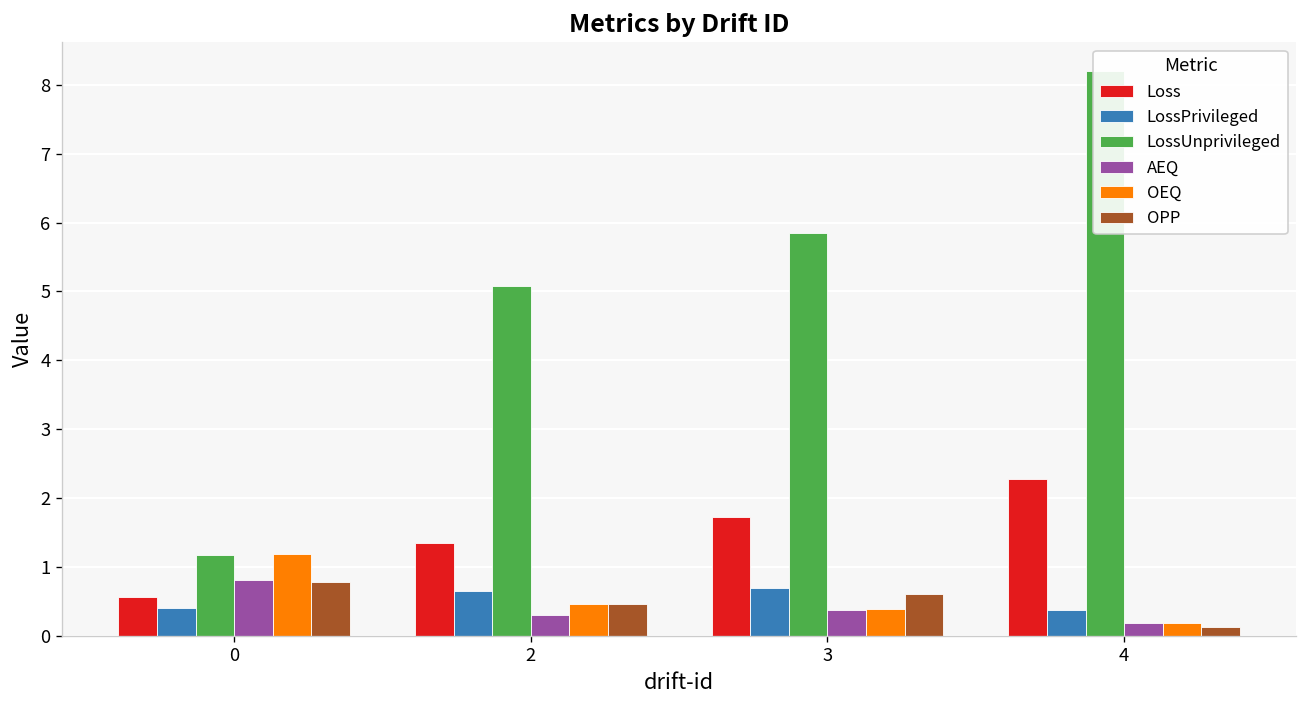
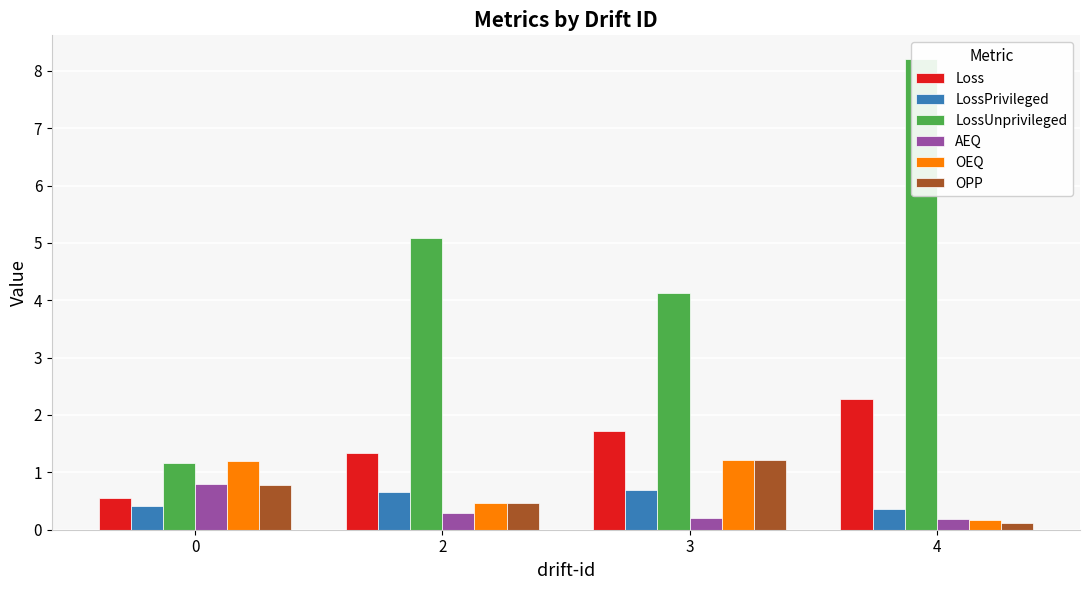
LossUnprivileged, 3: 5.9 -> 4.1
AEQ, 3: 0.4 -> 0.2
OEQ, 3: 0.4 -> 1.2
OPP, 3: 0.6 -> 1.2
